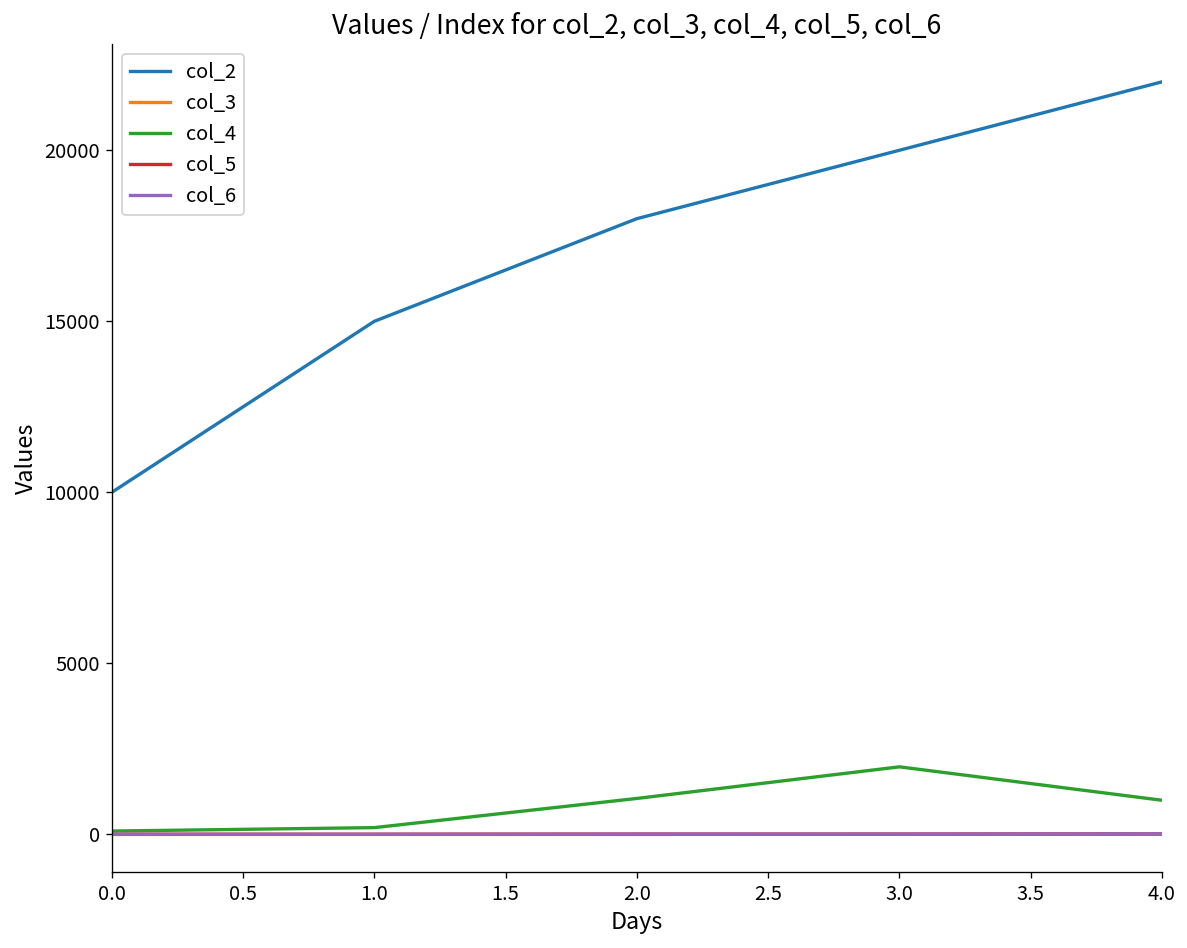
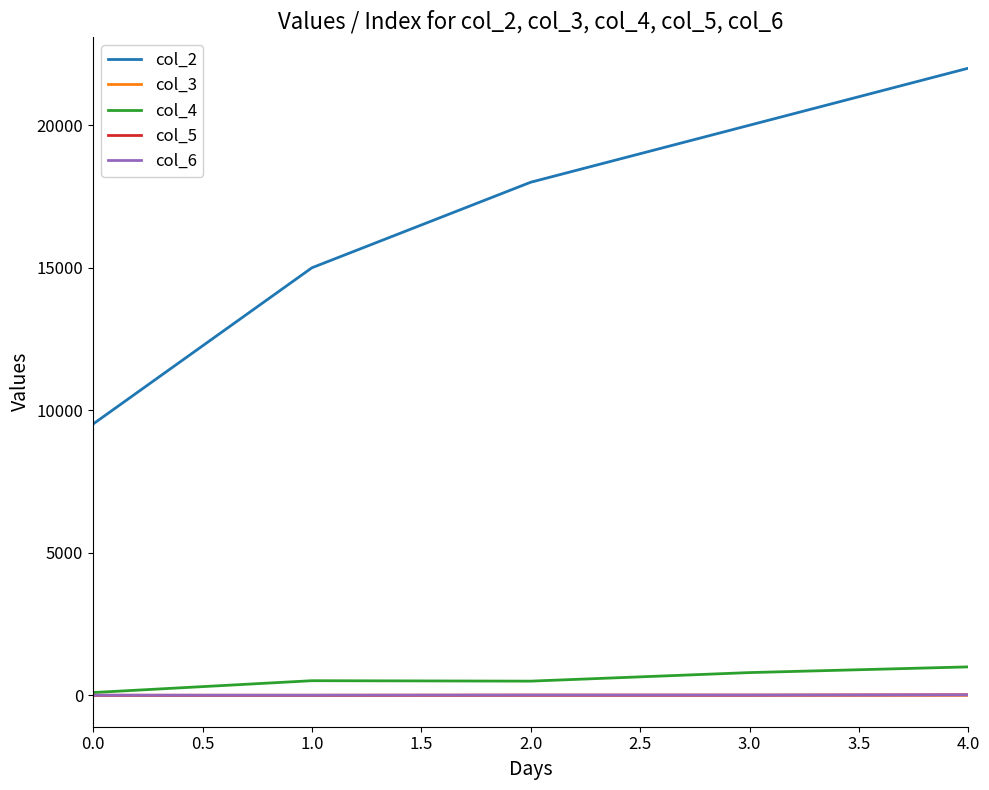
col_2, 0.0: 10000 -> 9500
col_4, 1.0: 200 -> 500
col_4, 2.0: 1100 -> 500
col_4, 3.0: 2000 -> 800
